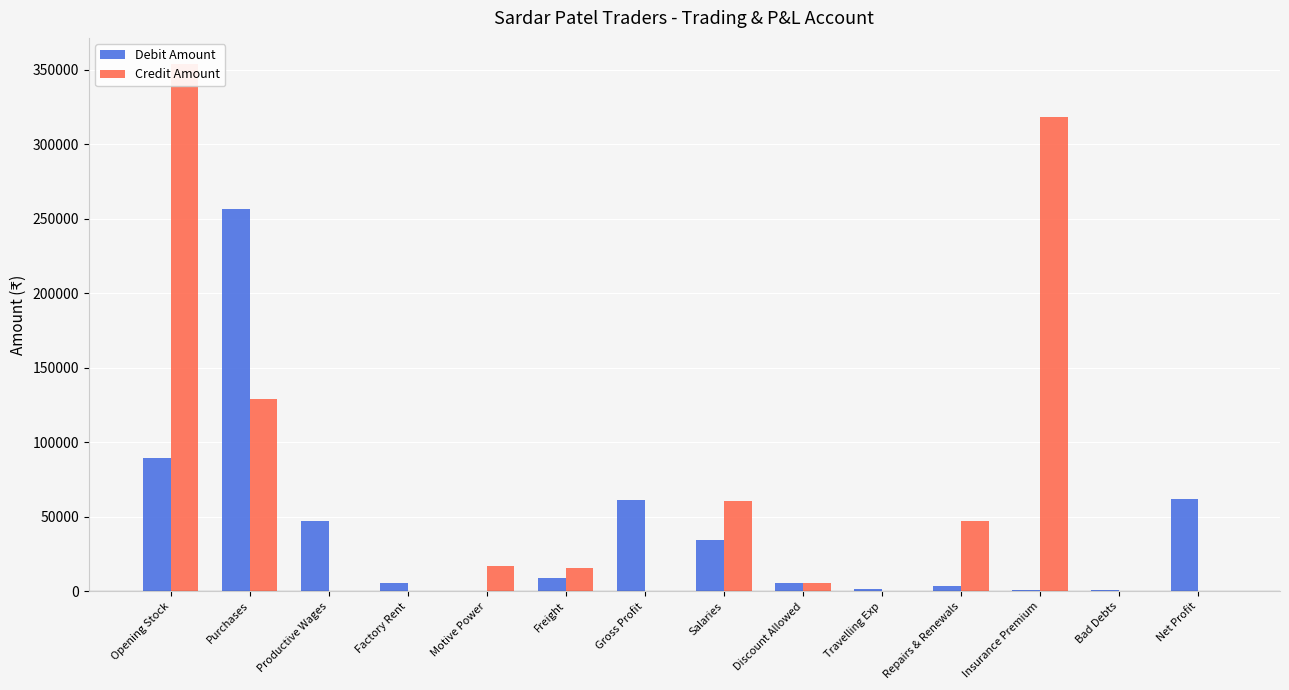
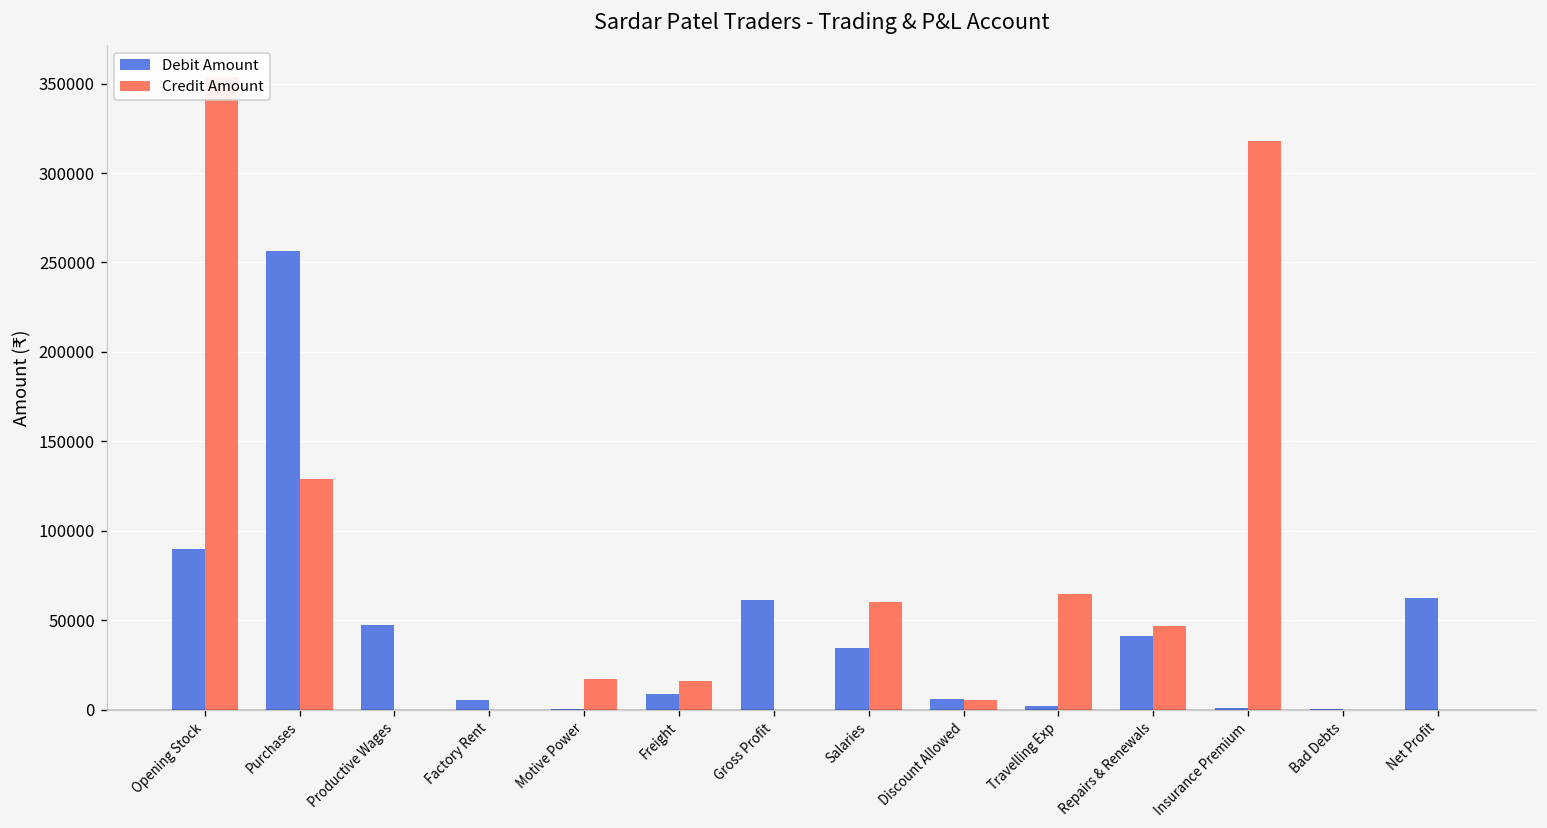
Credit Amount, Travelling Exp: 0 -> 65000
Debit Amount, Repairs & Renewals: 3000 -> 41000
